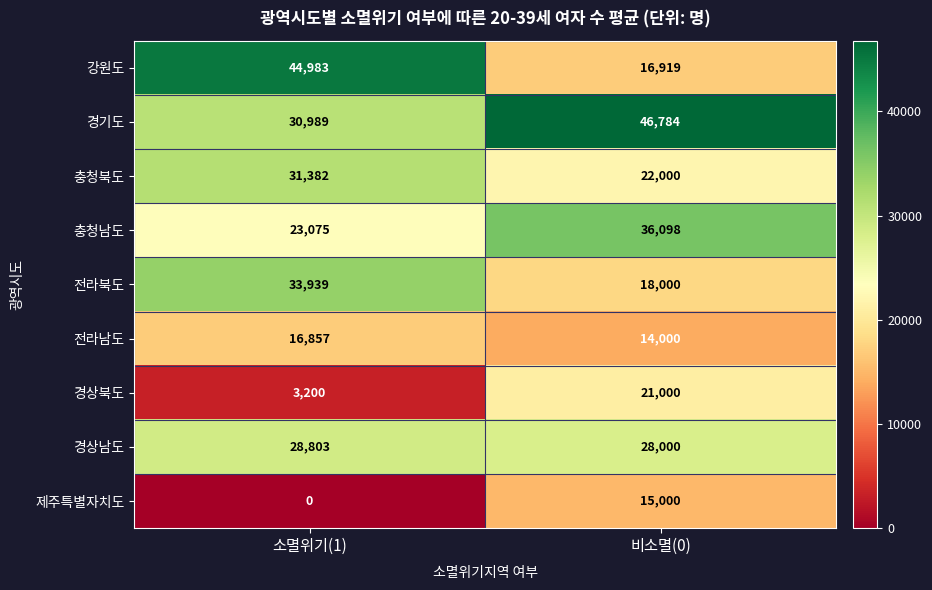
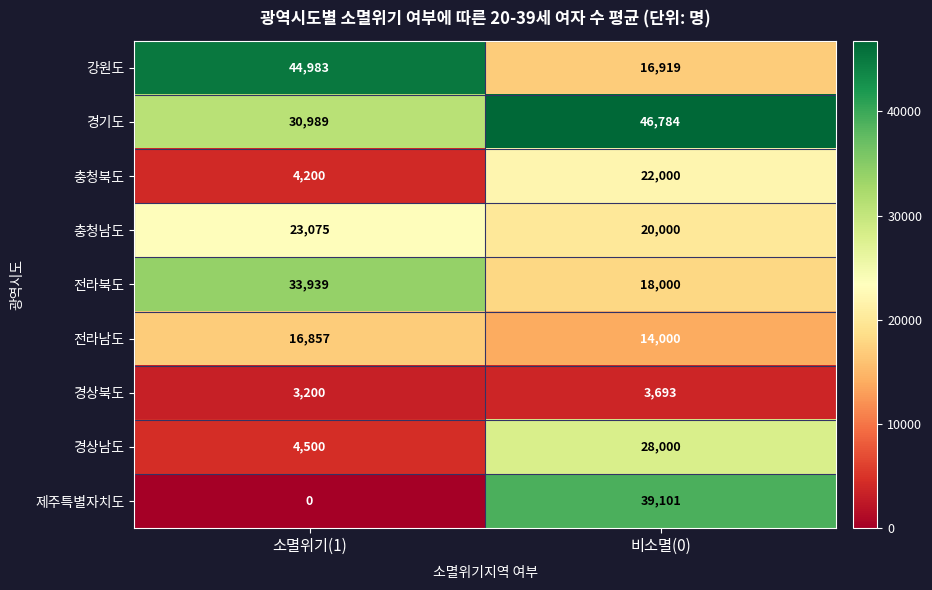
충청북도, 소멸위기(1): 31,382 -> 4,200
충청남도, 비소멸(0): 36,098 -> 20,000
경상북도, 비소멸(0): 21,000 -> 3,693
경상남도, 소멸위기(1): 28,803 -> 4,500
제주특별자치도, 비소멸(0): 15,000 -> 39,101
